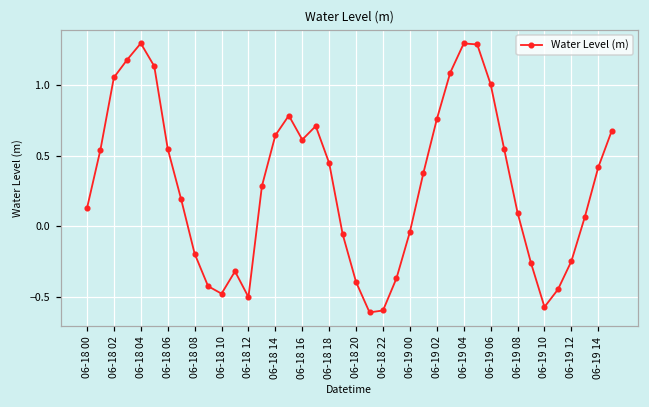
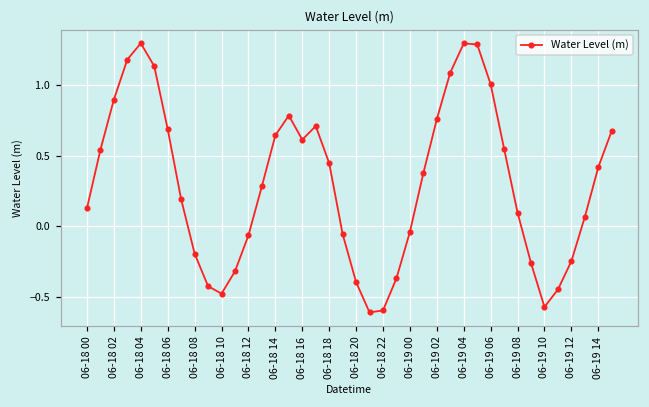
06-18 02: 1.05 -> 0.90
06-18 06: 0.55 -> 0.69
06-18 12: -0.50 -> -0.06
